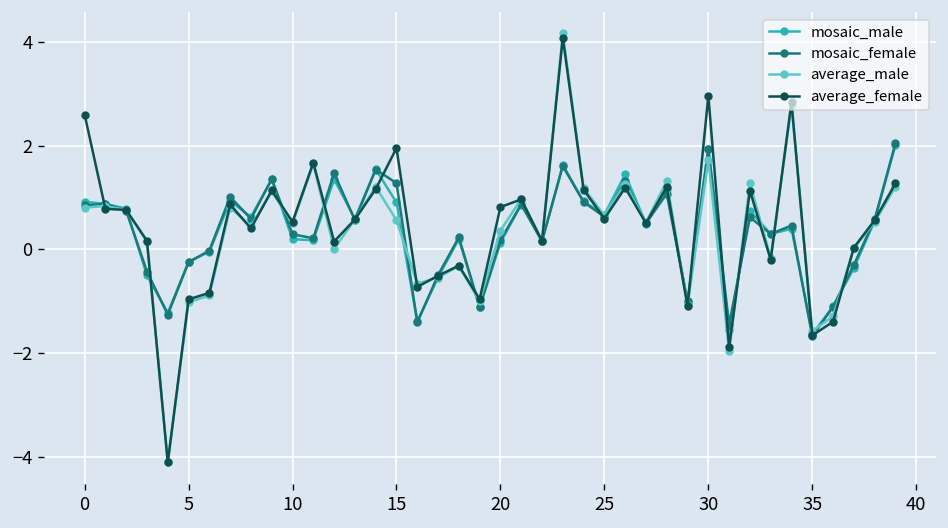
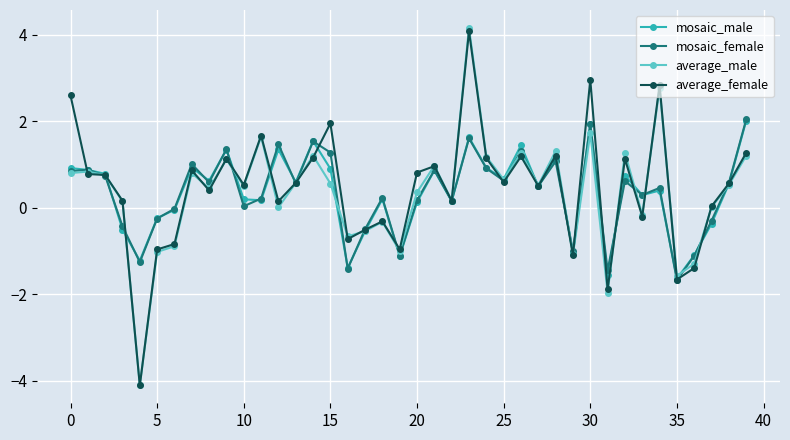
mosaic_female, 10: 0.3 -> 0.0
